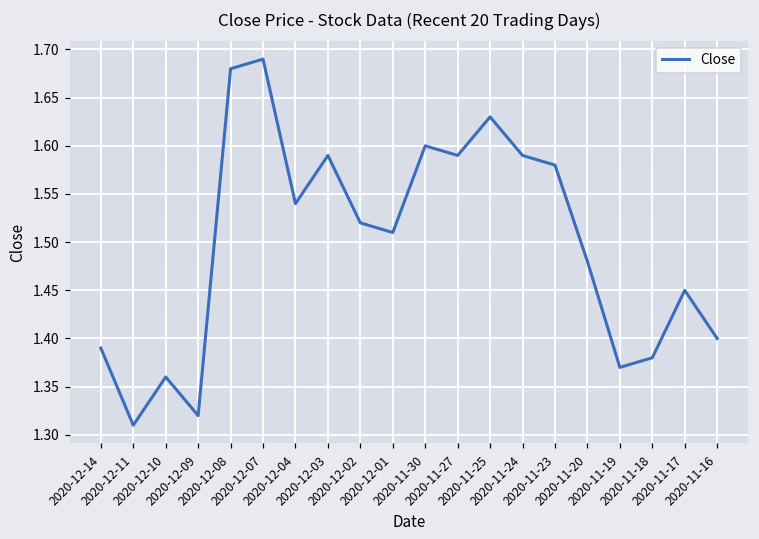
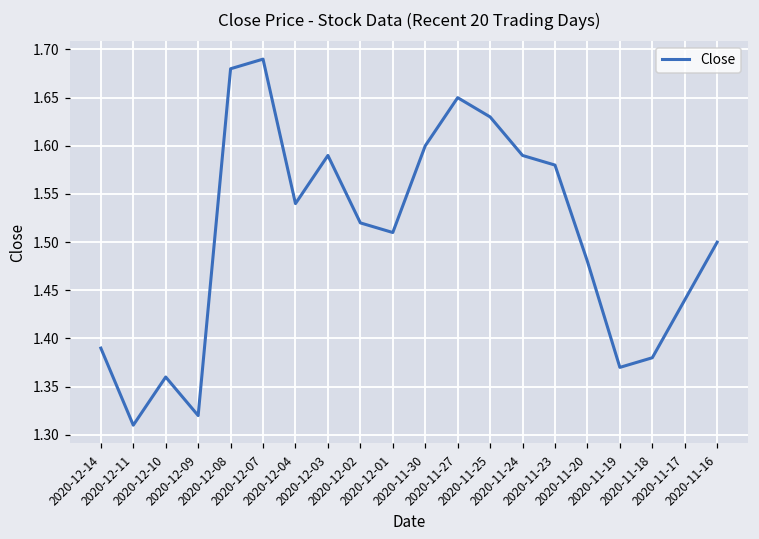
2020-11-27: 1.59 -> 1.65
2020-11-17: 1.45 -> 1.44
2020-11-16: 1.4 -> 1.5
